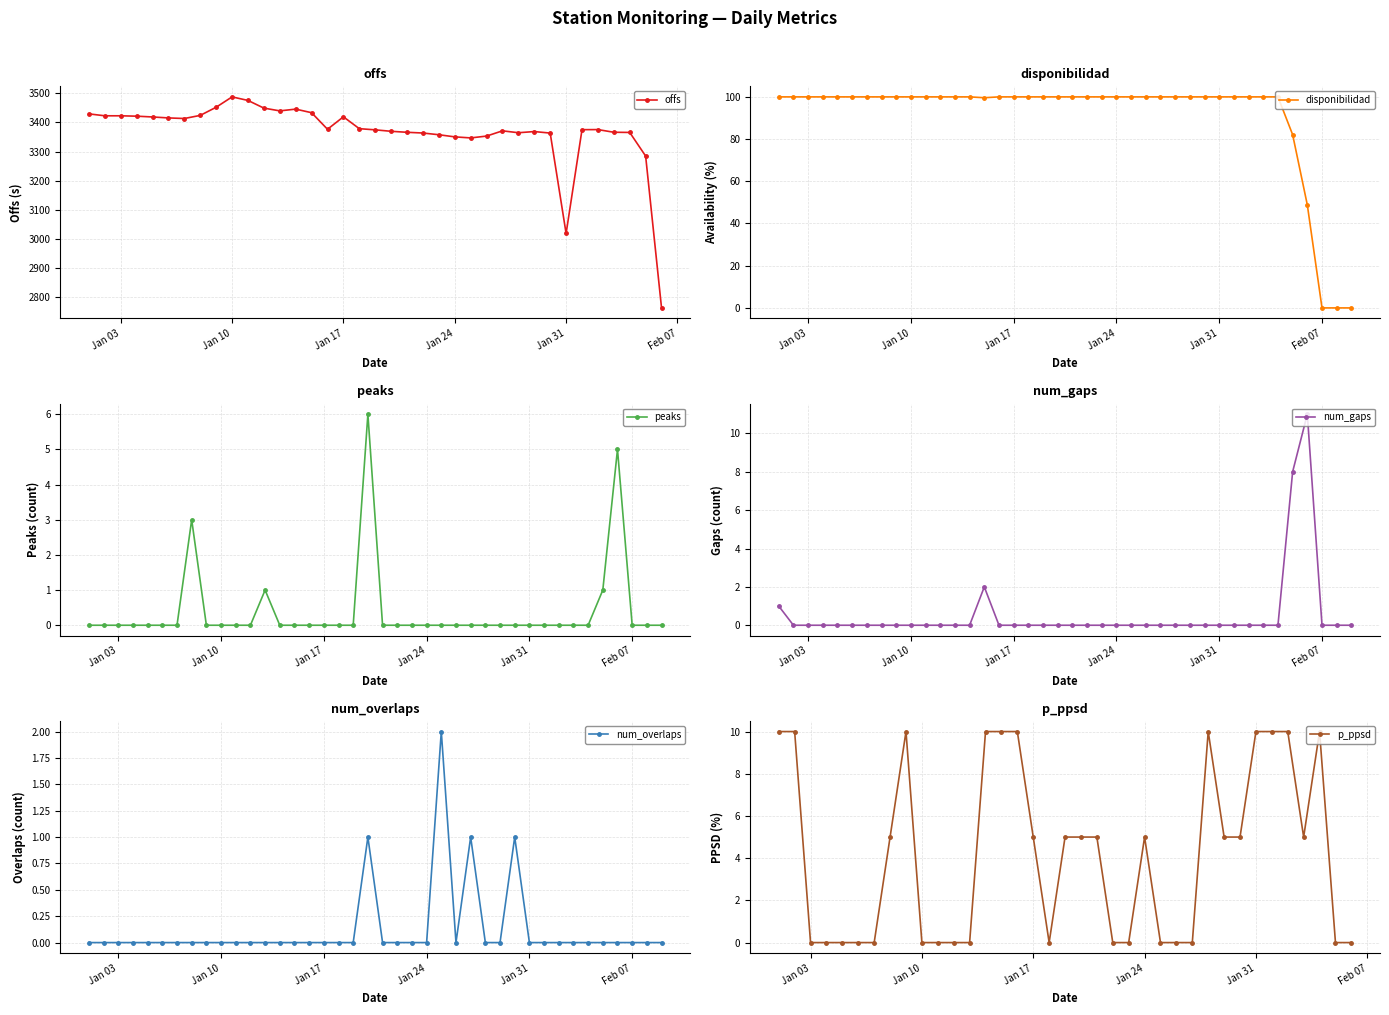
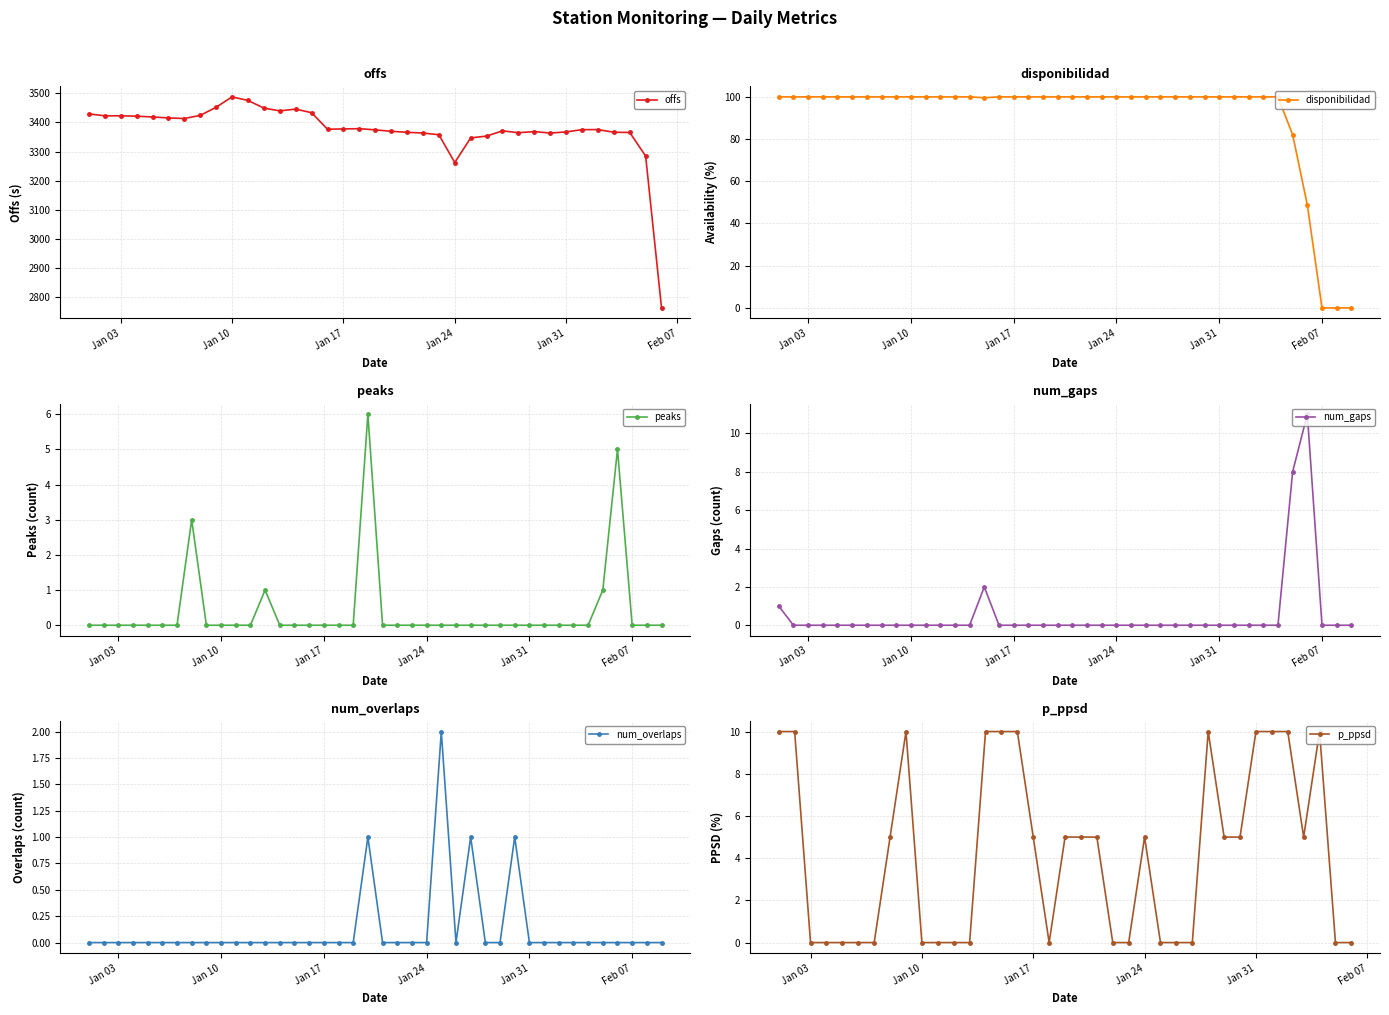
offs, Jan 17: 3420 -> 3380
offs, Jan 24: 3350 -> 3260
offs, Jan 31: 3020 -> 3370
